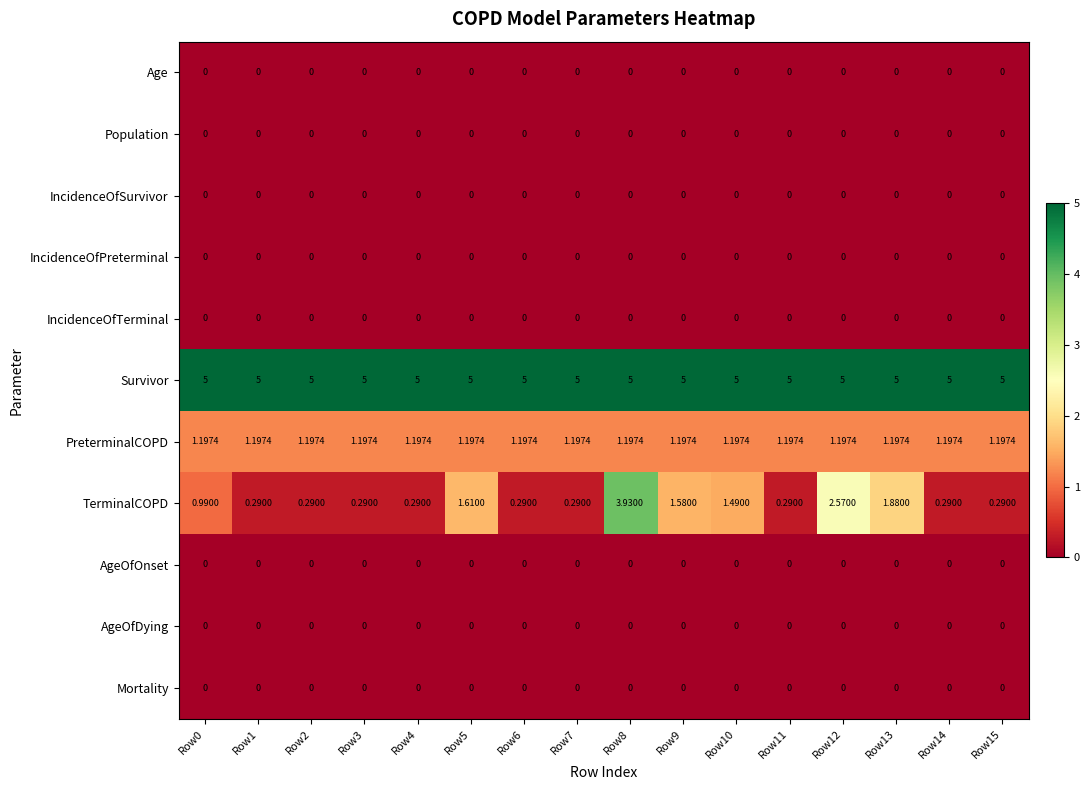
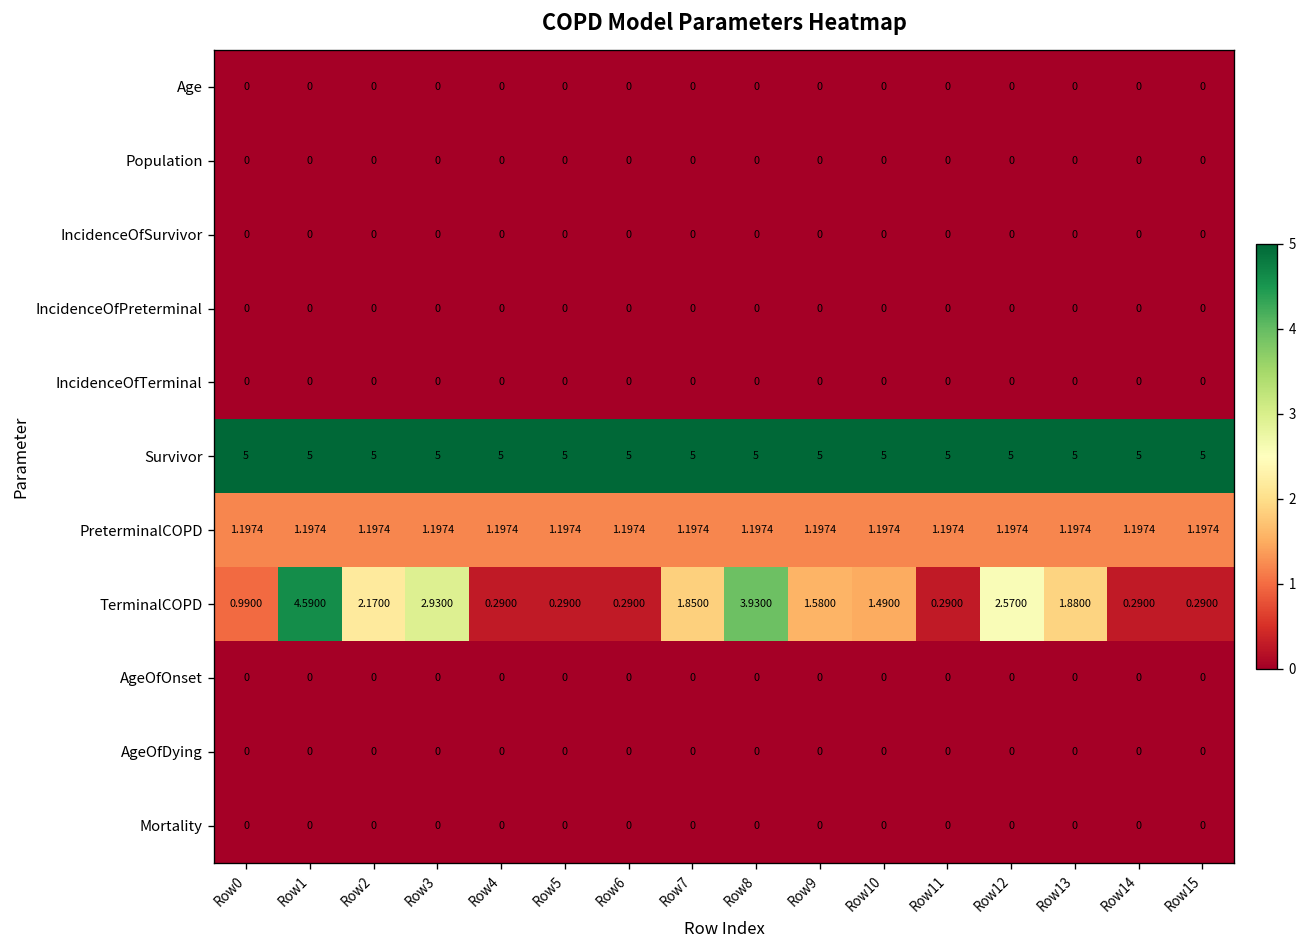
TerminalCOPD, Row1: 0.2900 -> 4.5900
TerminalCOPD, Row2: 0.2900 -> 2.1700
TerminalCOPD, Row3: 0.2900 -> 2.9300
TerminalCOPD, Row5: 1.6100 -> 0.2900
TerminalCOPD, Row7: 0.2900 -> 1.8500
